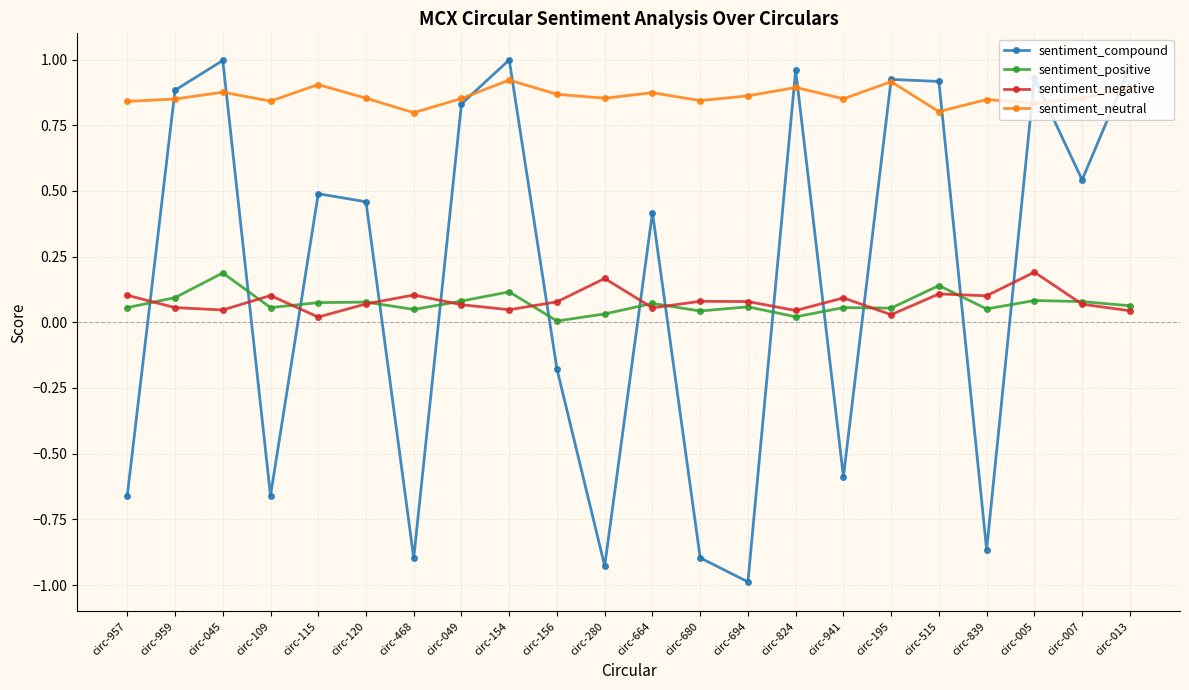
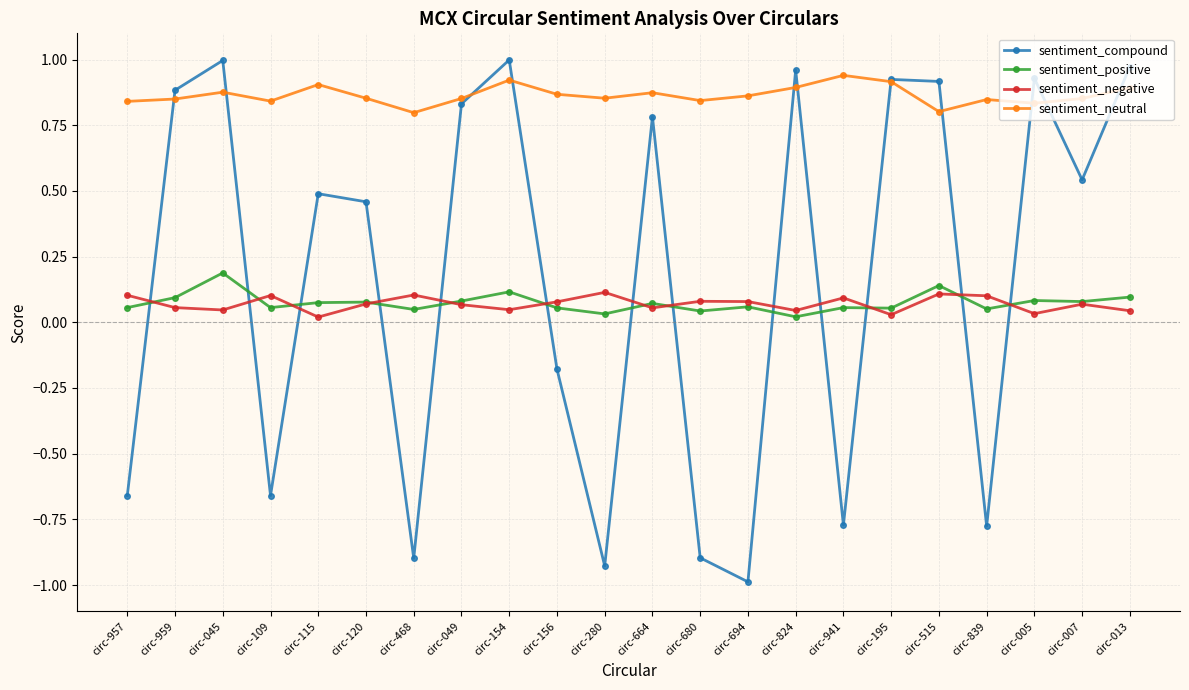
sentiment_positive, circ-156: 0.01 -> 0.06
sentiment_negative, circ-280: 0.17 -> 0.11
sentiment_compound, circ-664: 0.42 -> 0.78
sentiment_compound, circ-941: -0.59 -> -0.77
sentiment_neutral, circ-941: 0.85 -> 0.94
sentiment_compound, circ-839: -0.87 -> -0.78
sentiment_negative, circ-005: 0.19 -> 0.03
sentiment_positive, circ-013: 0.06 -> 0.10
